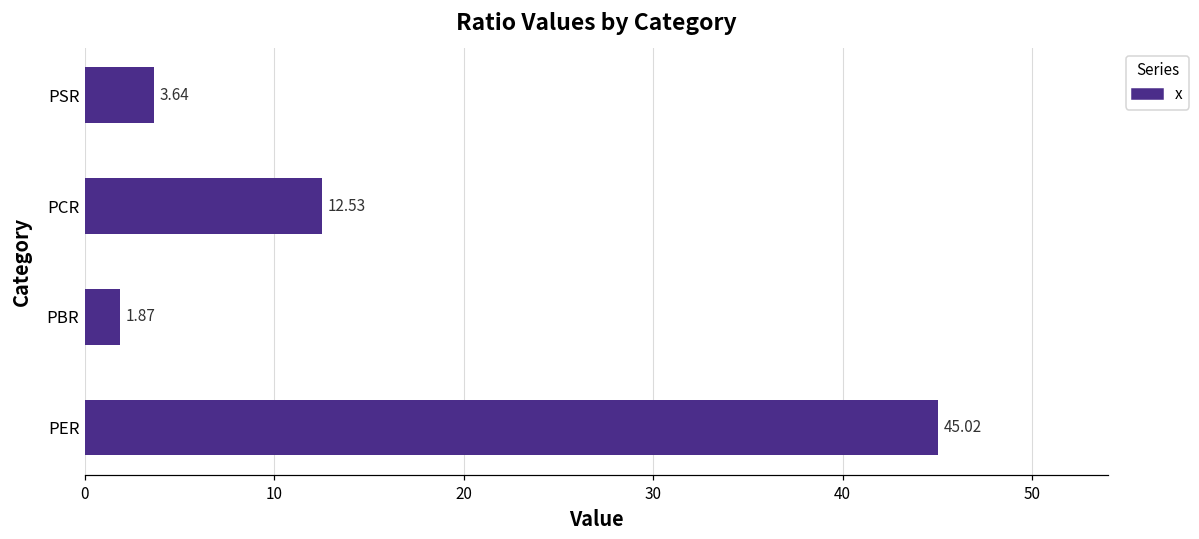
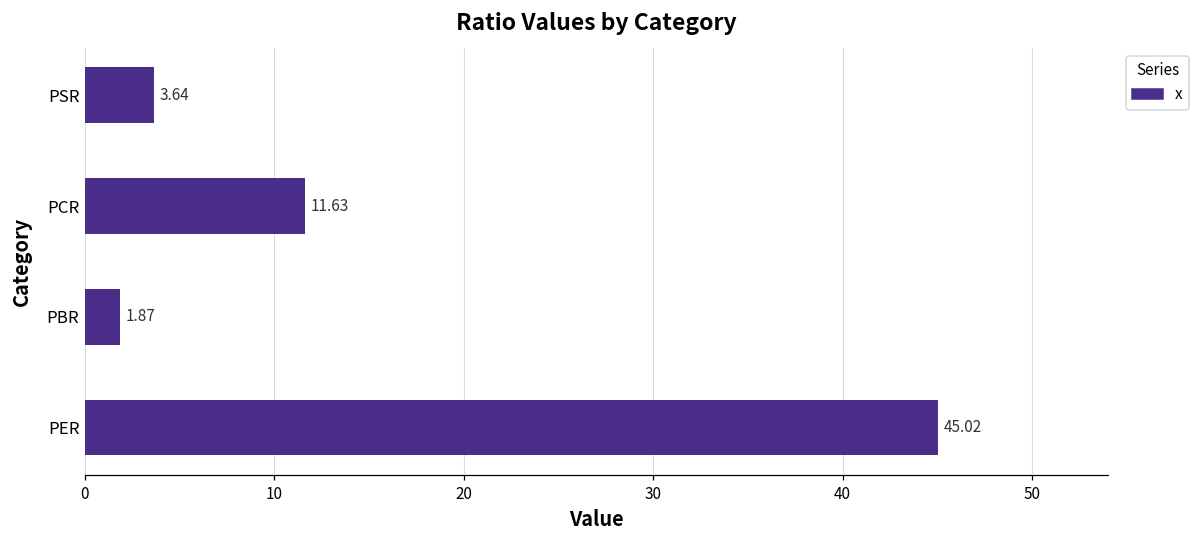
PCR: 12.53 -> 11.63
